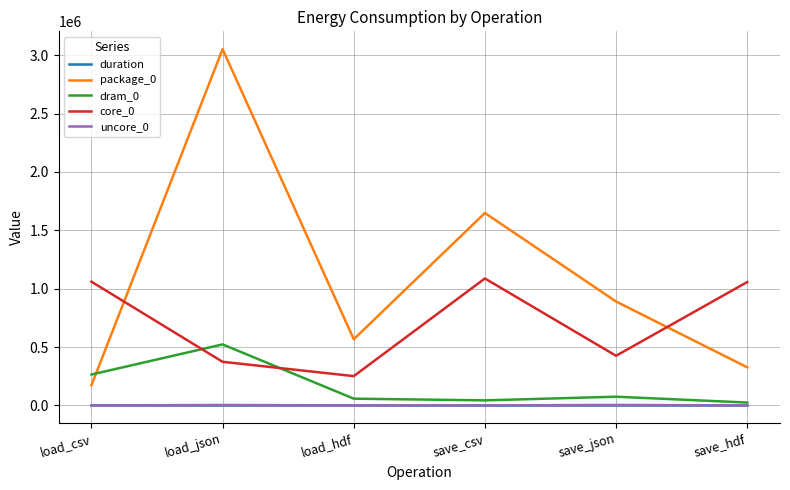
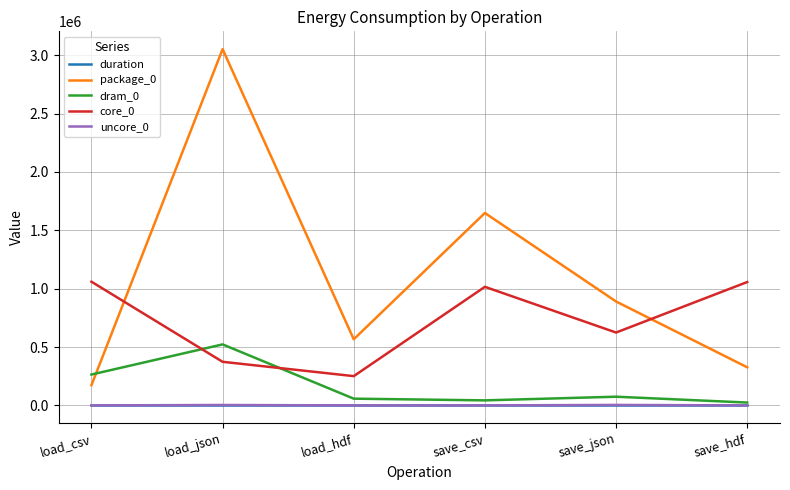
core_0, save_csv: 1090000 -> 1020000
core_0, save_json: 430000 -> 620000
